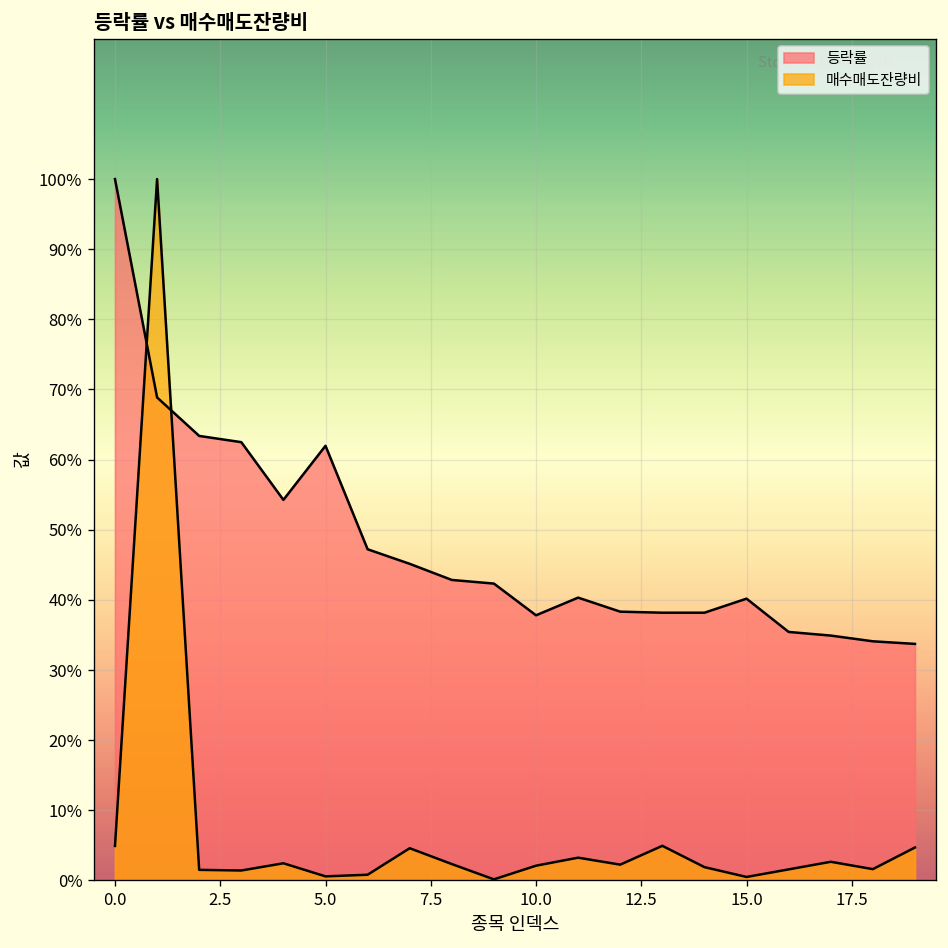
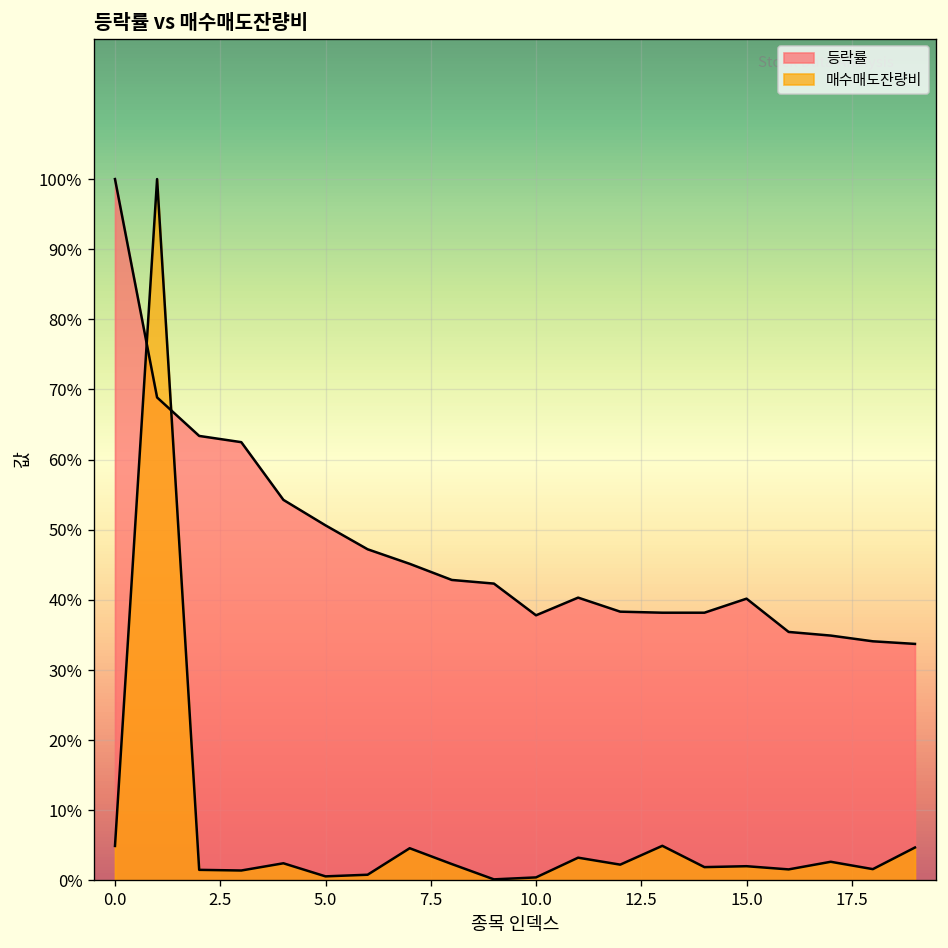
등락률, 5.0: 62% -> 51%
매수매도잔량비, 10.0: 2% -> 0%
매수매도잔량비, 15.0: 1% -> 2%
